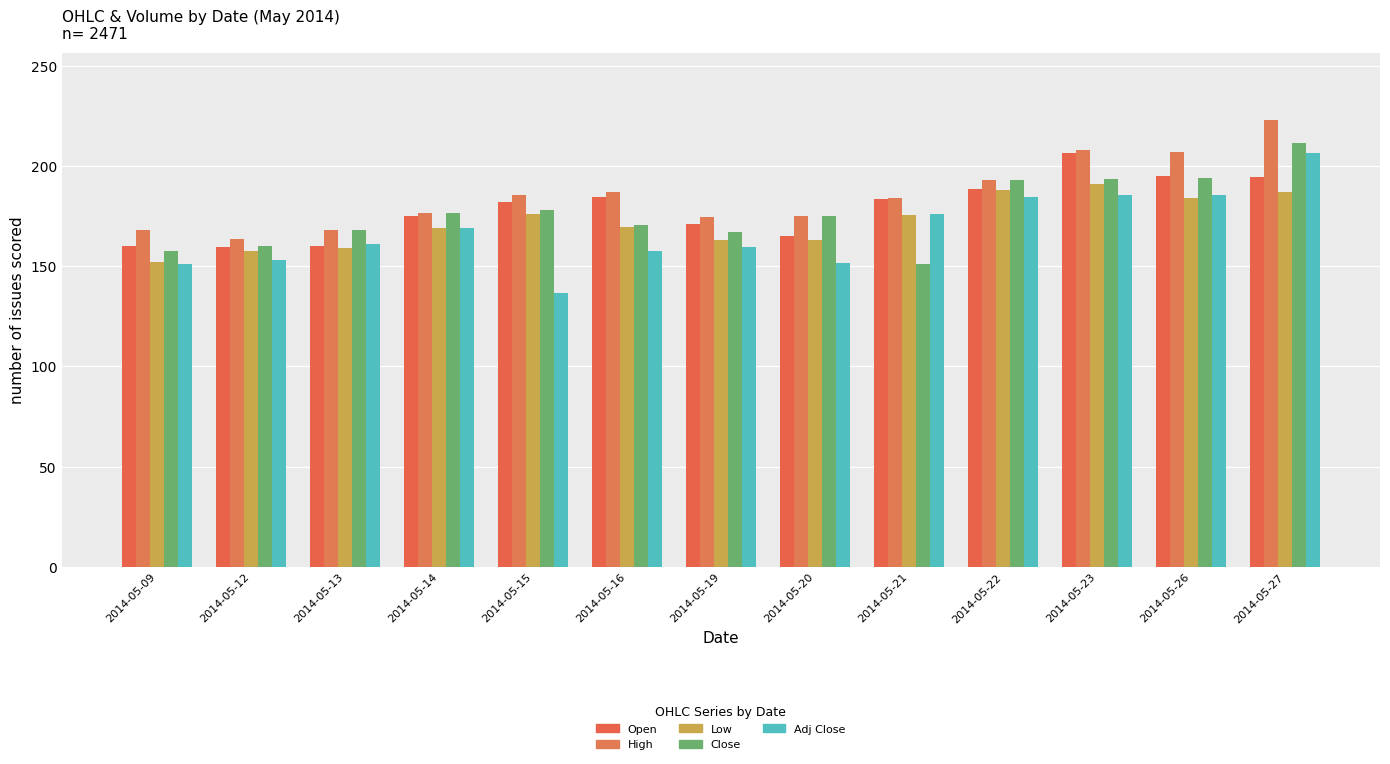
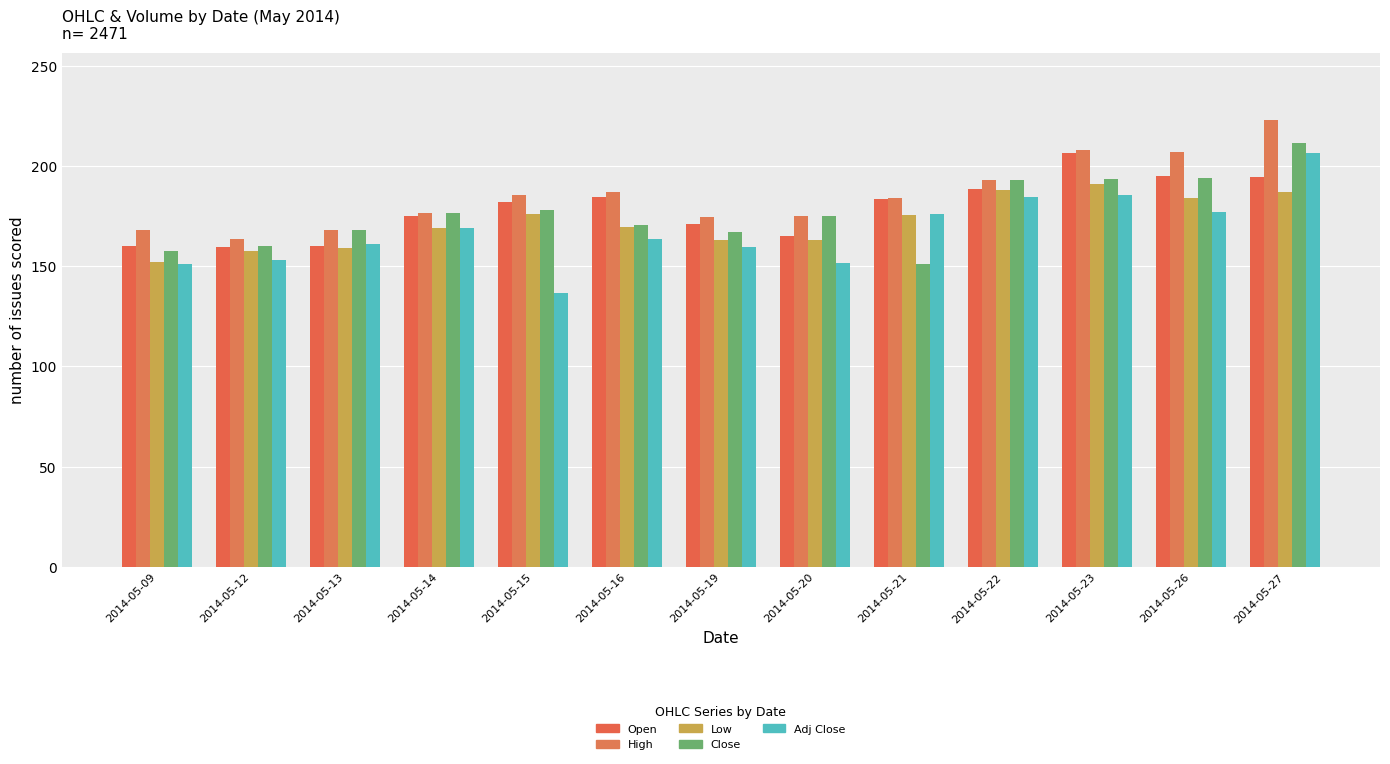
Adj Close, 2014-05-16: 158 -> 163
Adj Close, 2014-05-26: 186 -> 177
